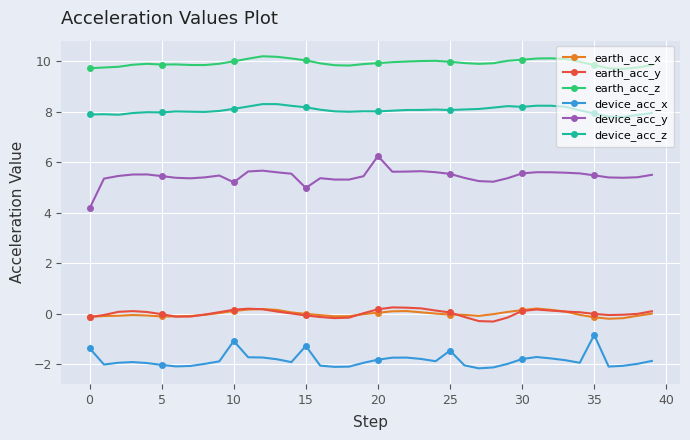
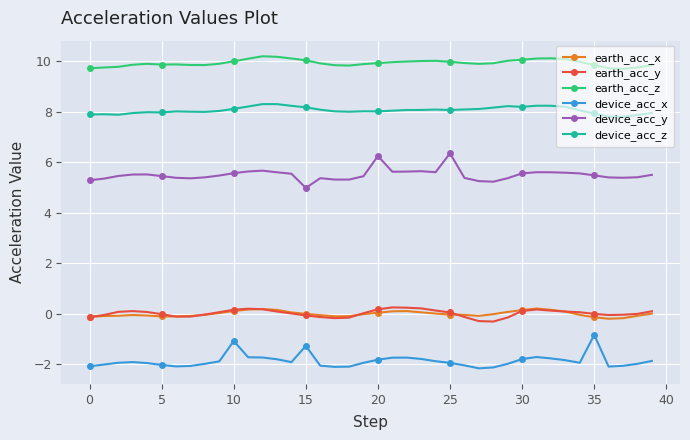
device_acc_x, 0: -1.4 -> -2.1
device_acc_y, 0: 4.2 -> 5.3
device_acc_y, 10: 5.2 -> 5.6
device_acc_x, 25: -1.5 -> -1.9
device_acc_y, 25: 5.5 -> 6.3
